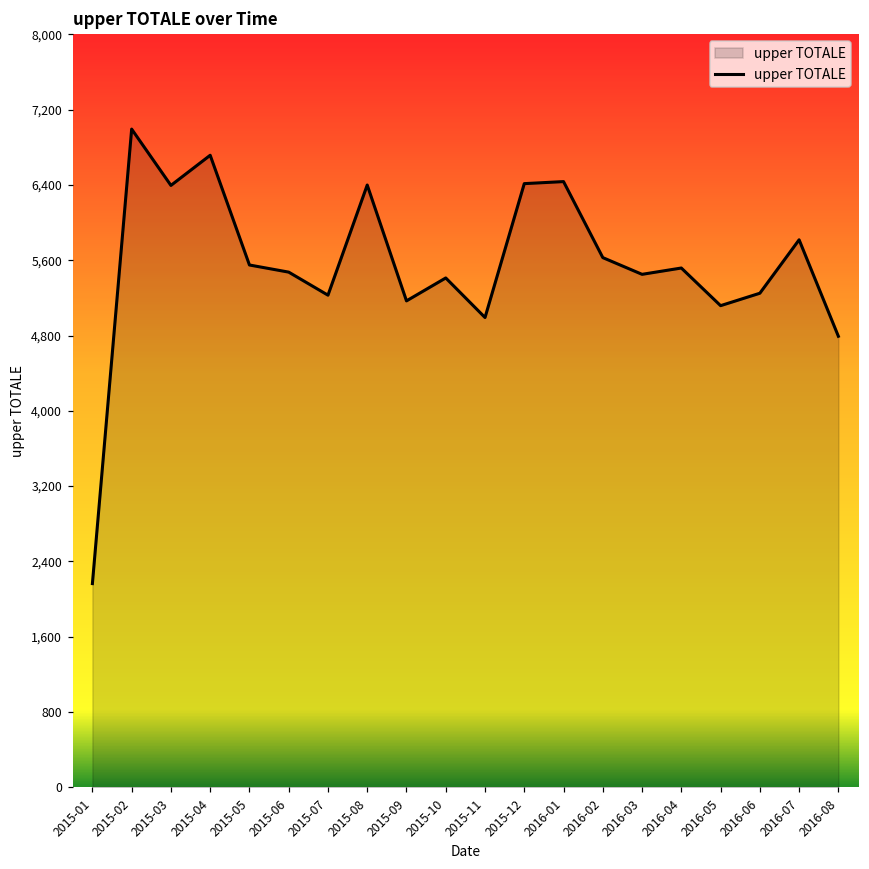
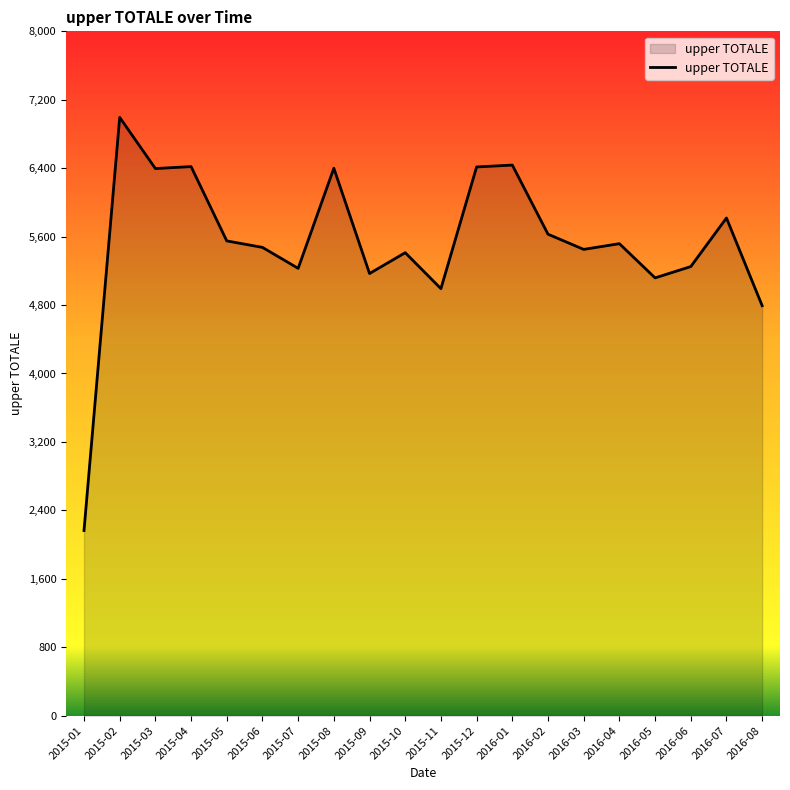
2015-04: 6,700 -> 6,400
